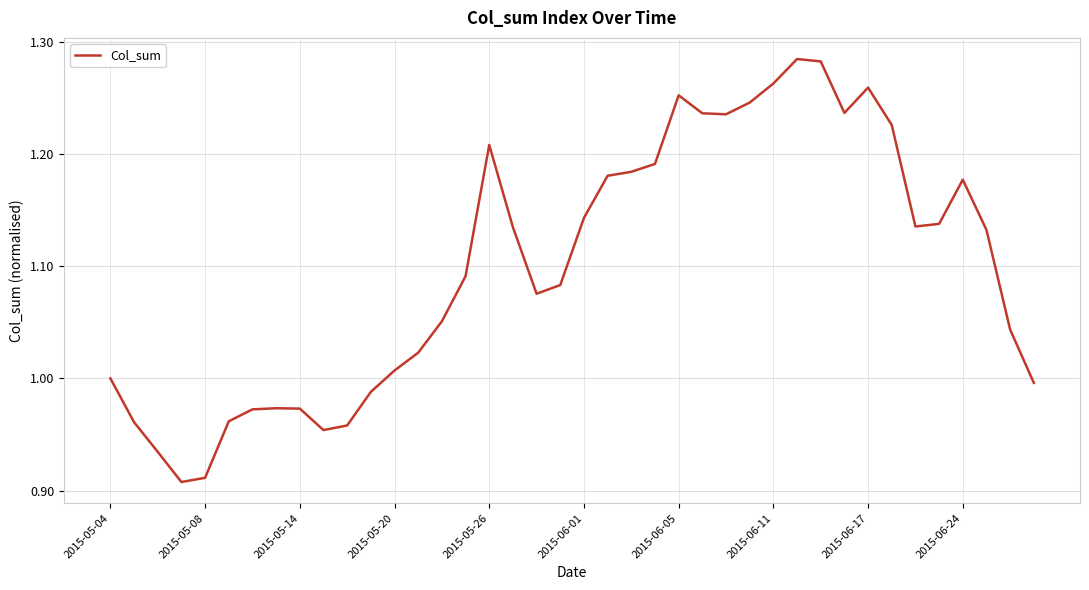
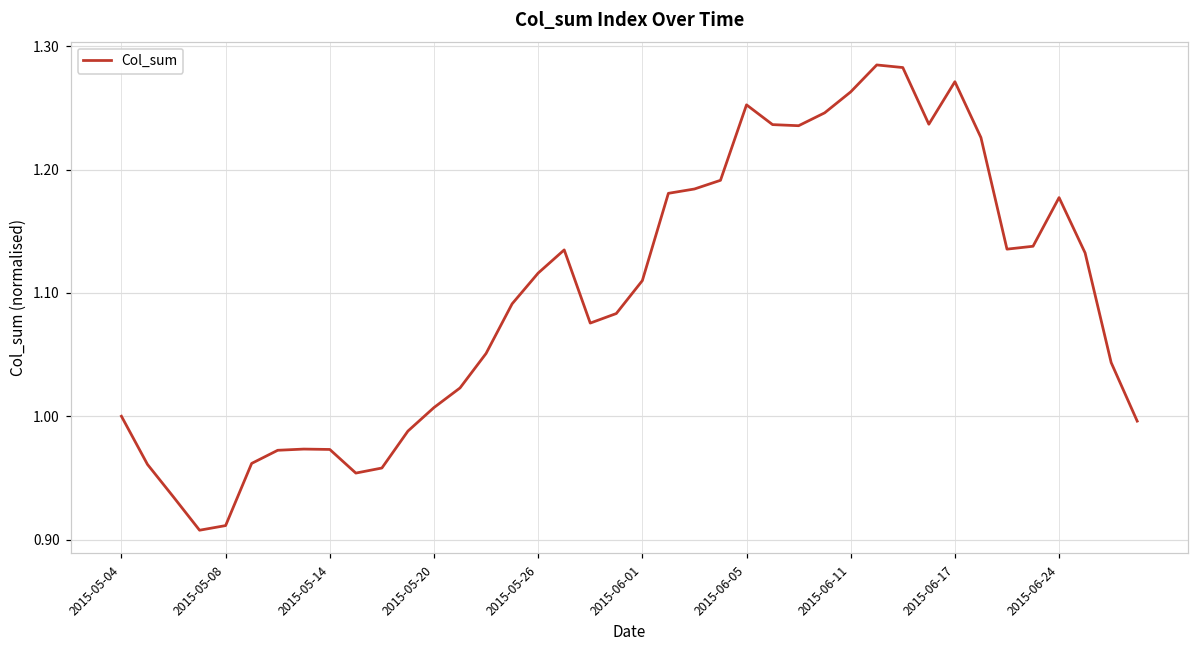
2015-05-26: 1.208 -> 1.116
2015-06-01: 1.143 -> 1.110
2015-06-17: 1.259 -> 1.271
